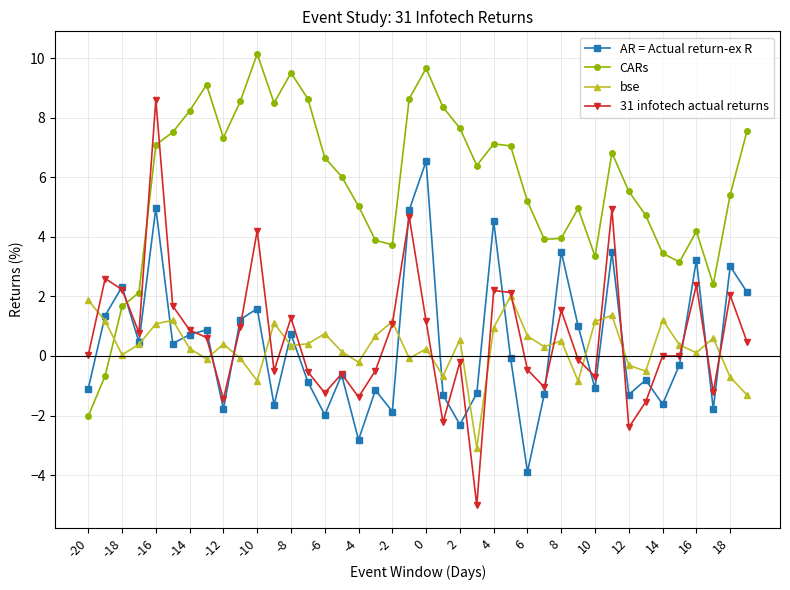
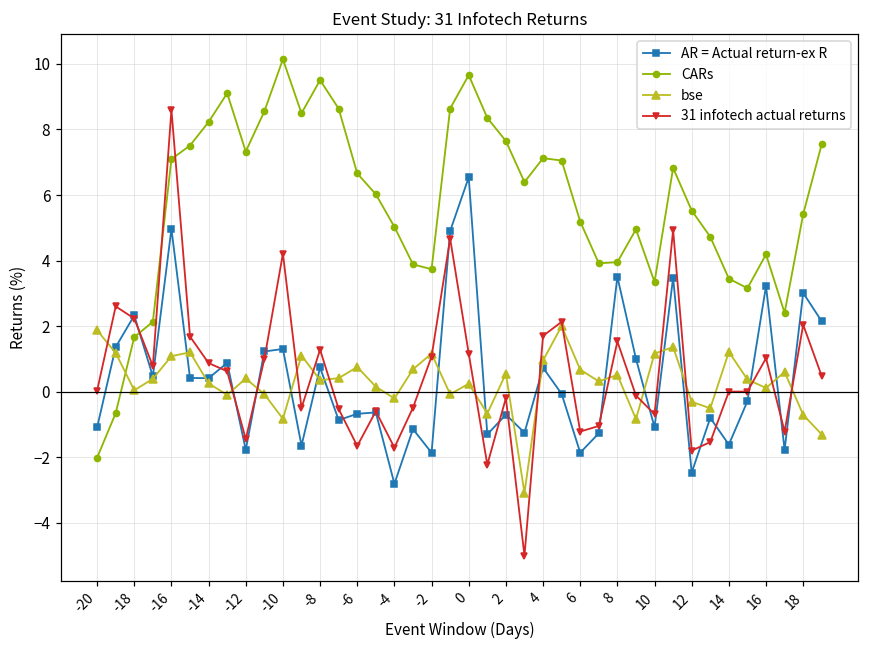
AR = Actual return-ex R, -14: 0.7 -> 0.4
AR = Actual return-ex R, -10: 1.6 -> 1.3
AR = Actual return-ex R, -6: -2.0 -> -0.7
31 infotech actual returns, -6: -1.2 -> -1.7
31 infotech actual returns, -4: -1.4 -> -1.7
AR = Actual return-ex R, 2: -2.3 -> -0.7
AR = Actual return-ex R, 4: 4.5 -> 0.7
31 infotech actual returns, 4: 2.2 -> 1.7
AR = Actual return-ex R, 6: -3.9 -> -1.9
31 infotech actual returns, 6: -0.5 -> -1.2
AR = Actual return-ex R, 12: -1.3 -> -2.5
31 infotech actual returns, 12: -2.4 -> -1.8
31 infotech actual returns, 16: 2.4 -> 1.0
